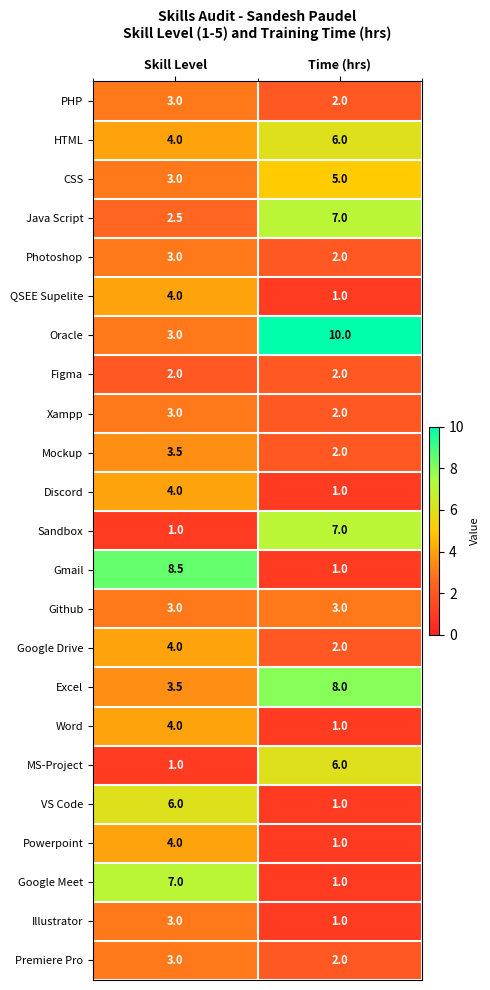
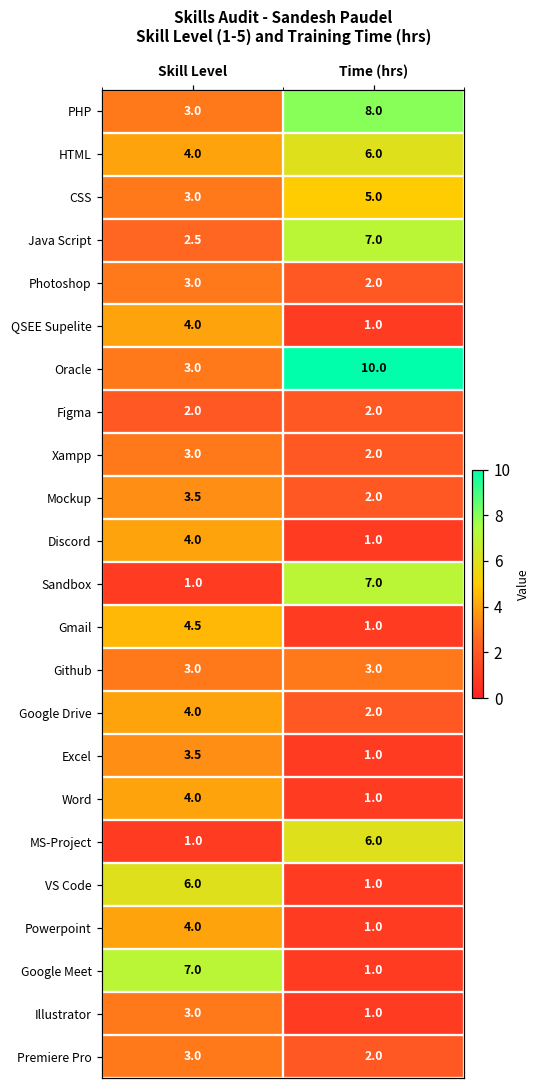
PHP, Time (hrs): 2.0 -> 8.0
Gmail, Skill Level: 8.5 -> 4.5
Excel, Time (hrs): 8.0 -> 1.0
